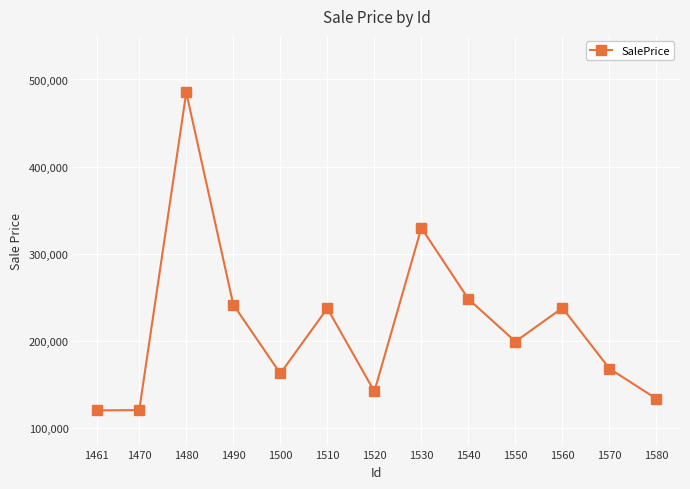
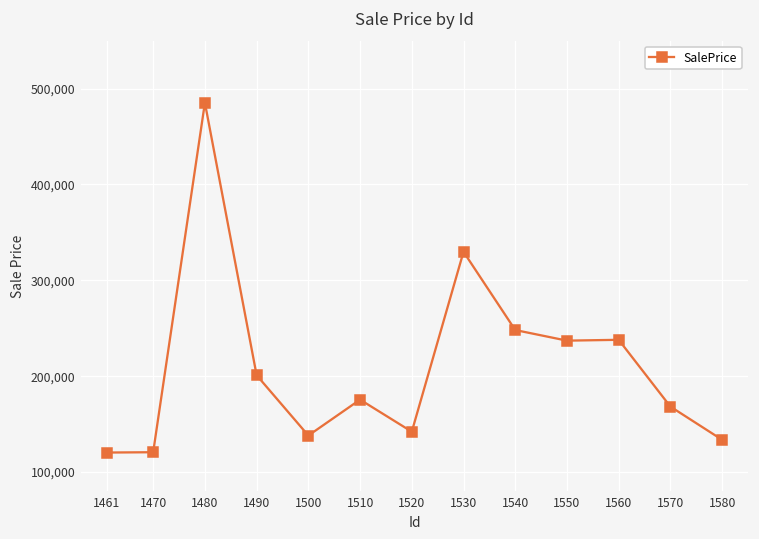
1490: 240,000 -> 200,000
1500: 160,000 -> 140,000
1510: 240,000 -> 180,000
1550: 200,000 -> 240,000
